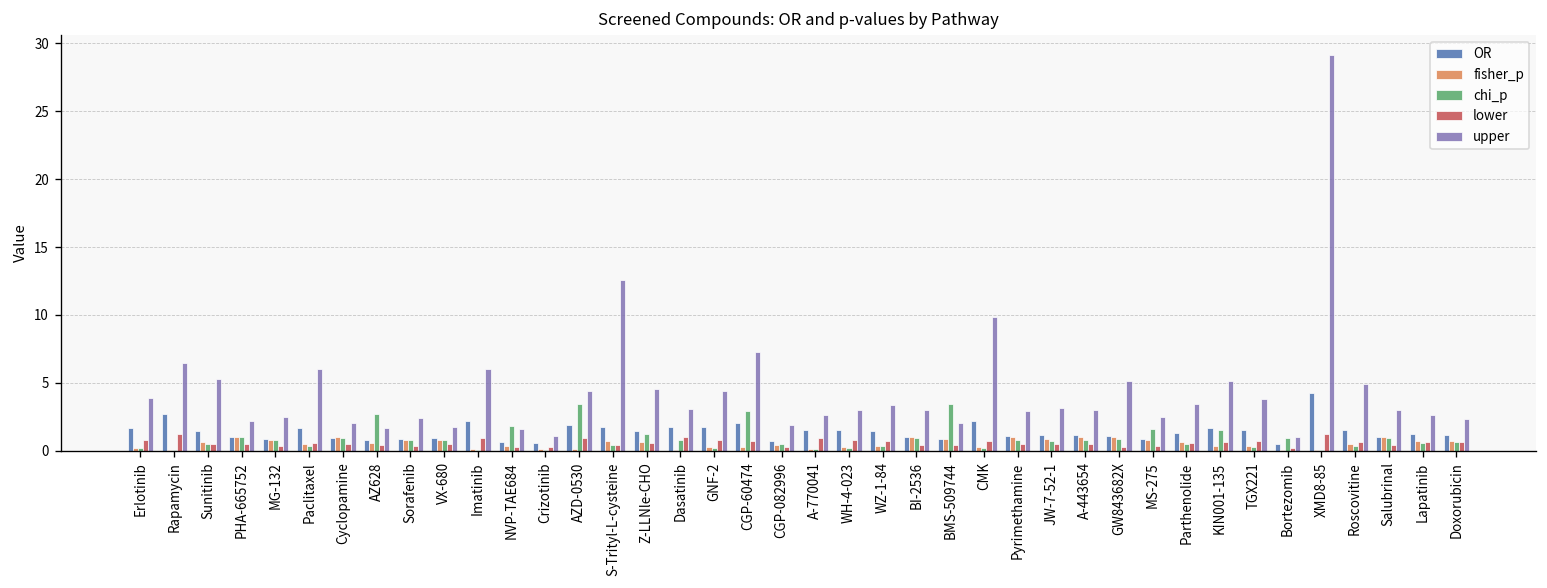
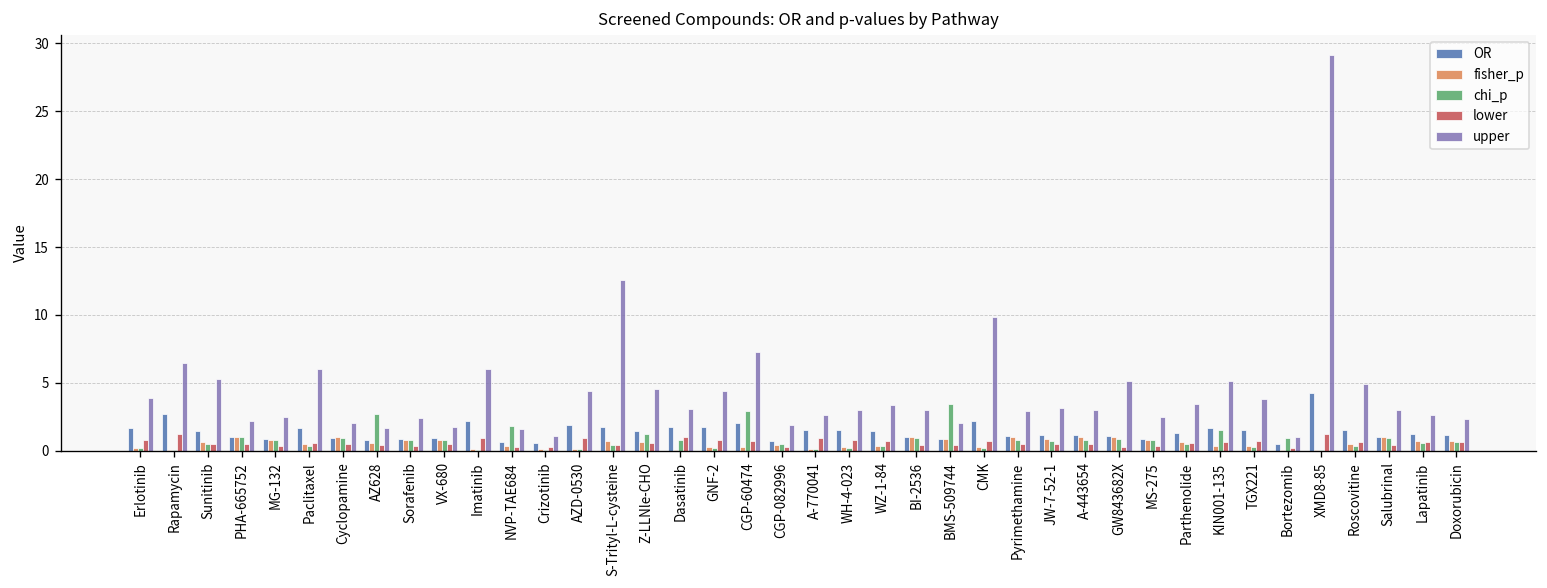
chi_p, AZD-0530: 3.4 -> 0.1
chi_p, MS-275: 1.6 -> 0.8
